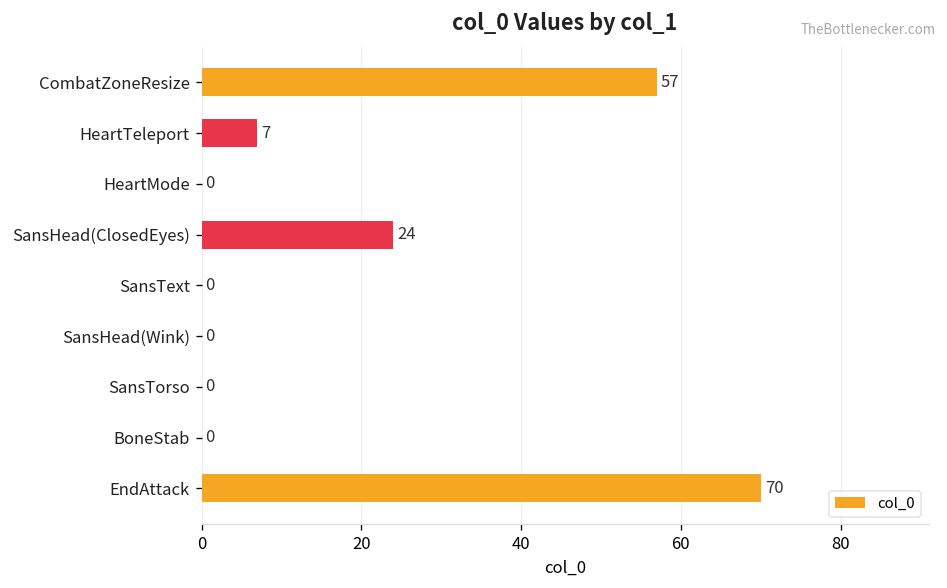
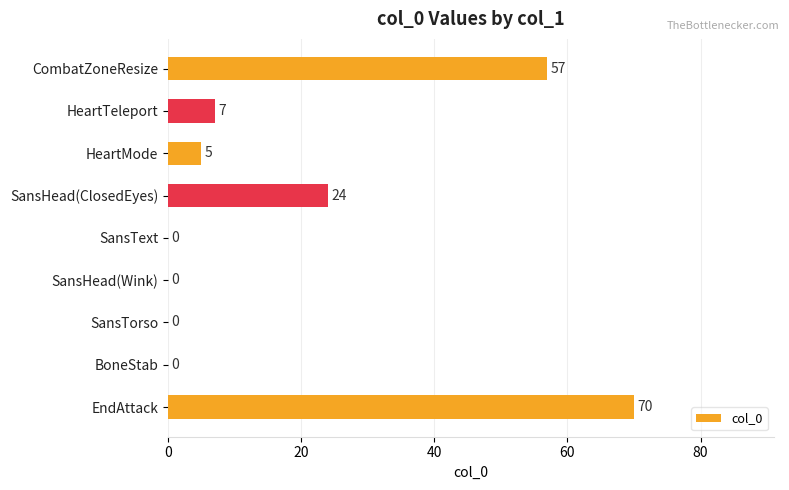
HeartMode: 0 -> 5
